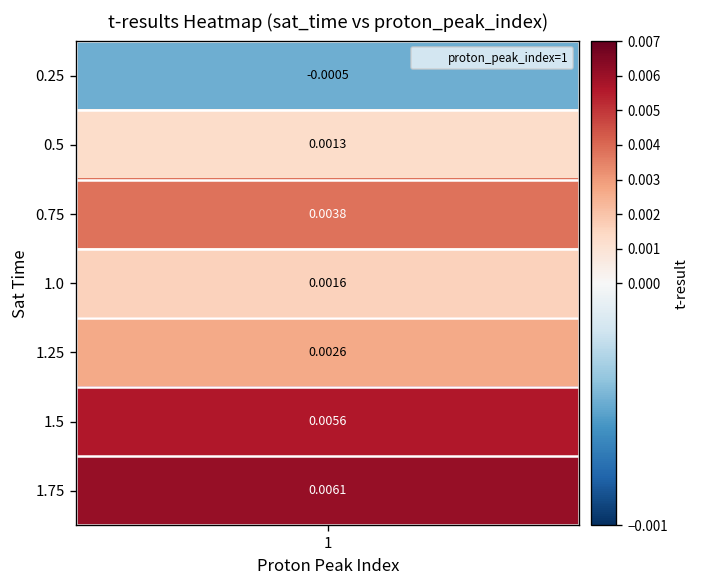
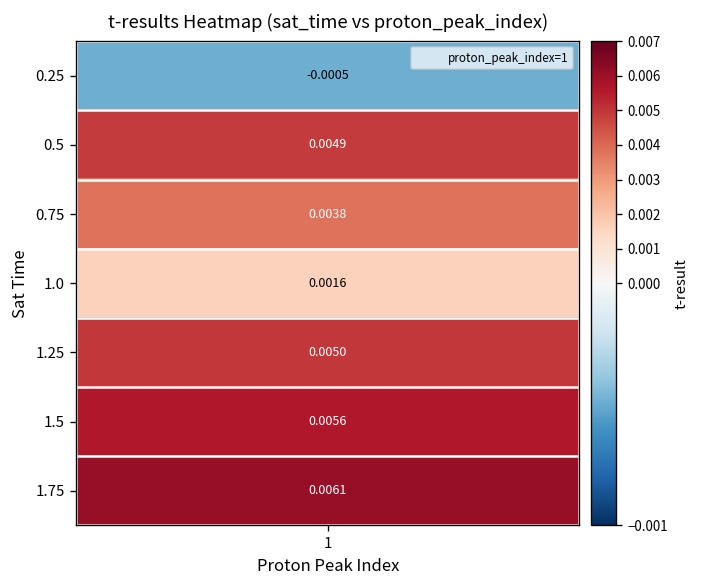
0.5, 1: 0.0013 -> 0.0049
1.25, 1: 0.0026 -> 0.0050
